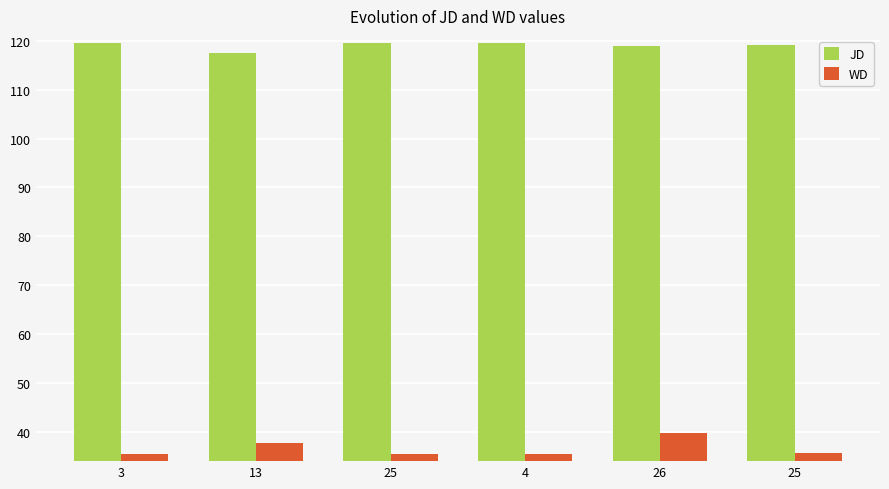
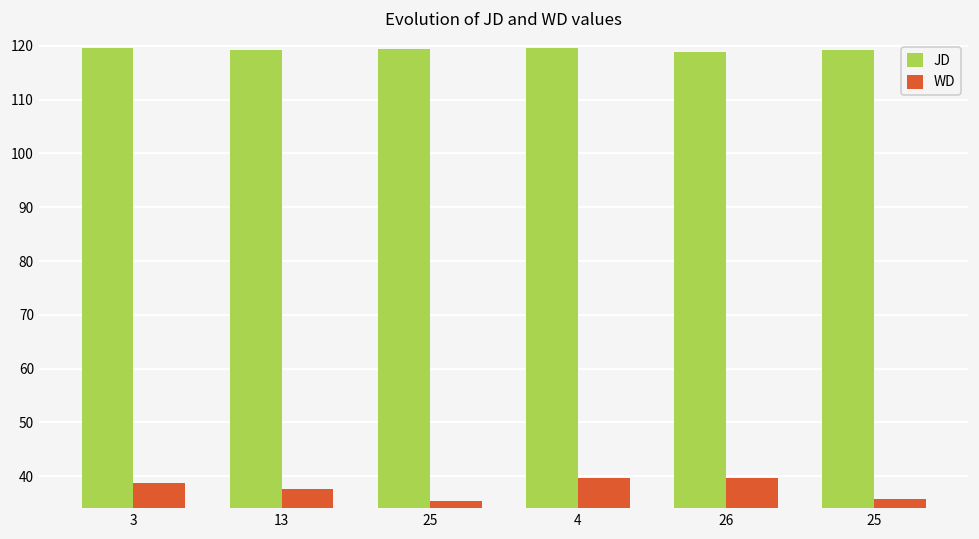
WD, 3: 35 -> 39
JD, 13: 118 -> 119
WD, 4: 35 -> 40
